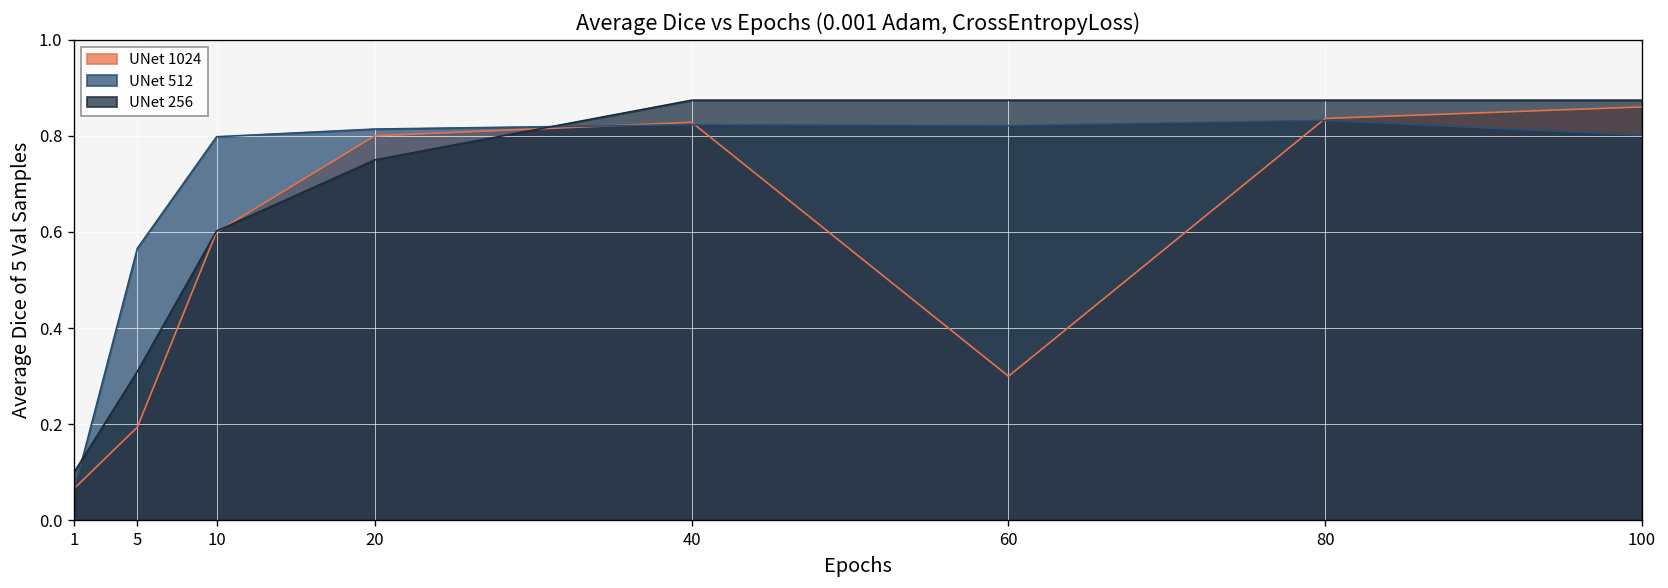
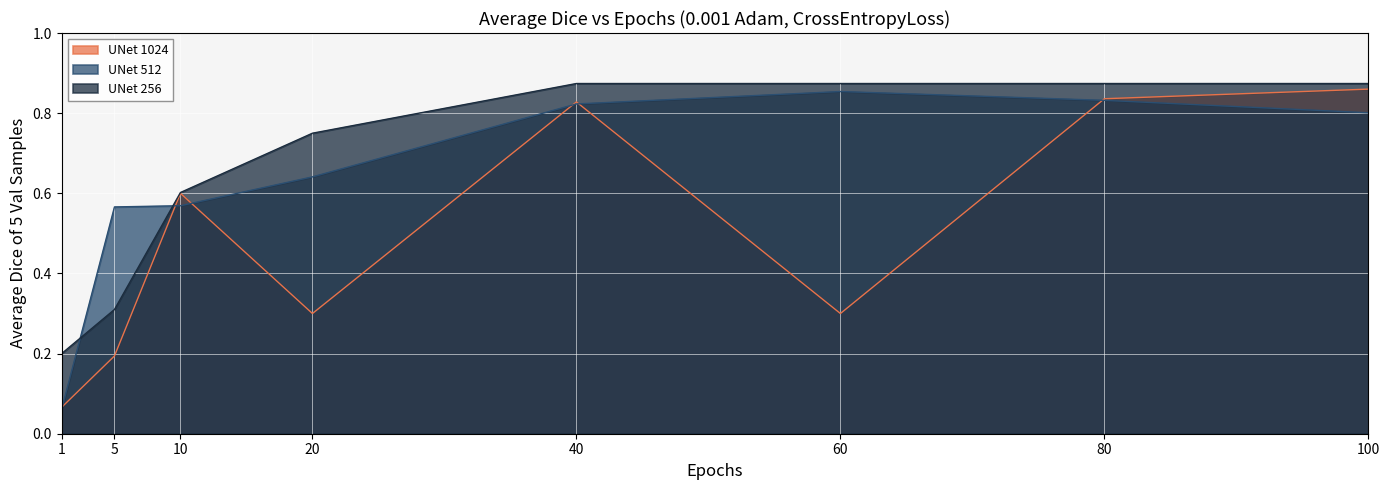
UNet 256, 1: 0.1 -> 0.2
UNet 512, 10: 0.80 -> 0.57
UNet 1024, 20: 0.8 -> 0.3
UNet 512, 20: 0.81 -> 0.64
UNet 512, 60: 0.82 -> 0.85
